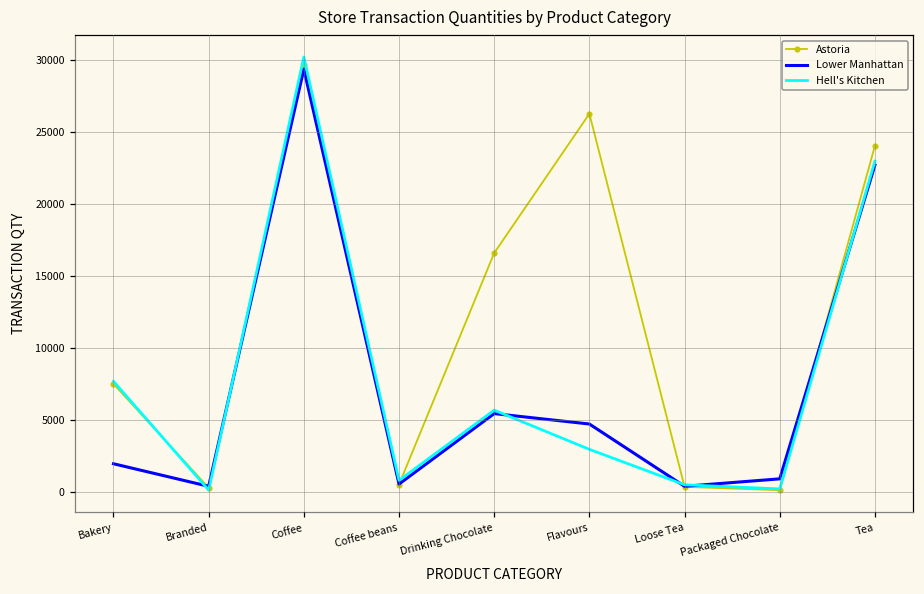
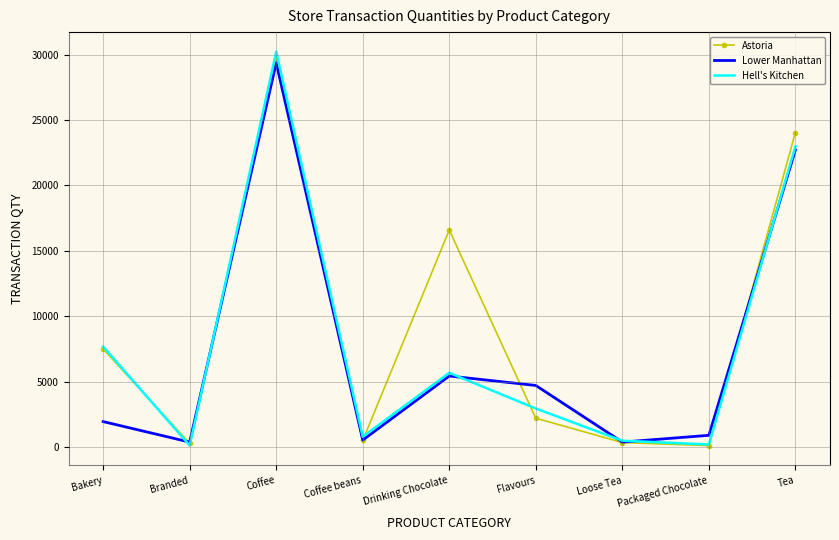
Astoria, Flavours: 26300 -> 2200
